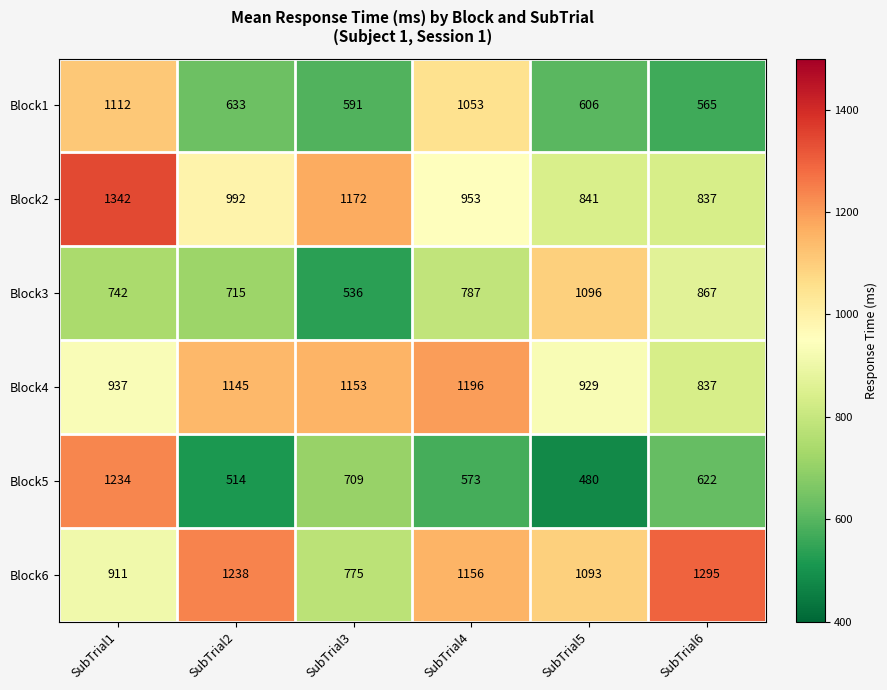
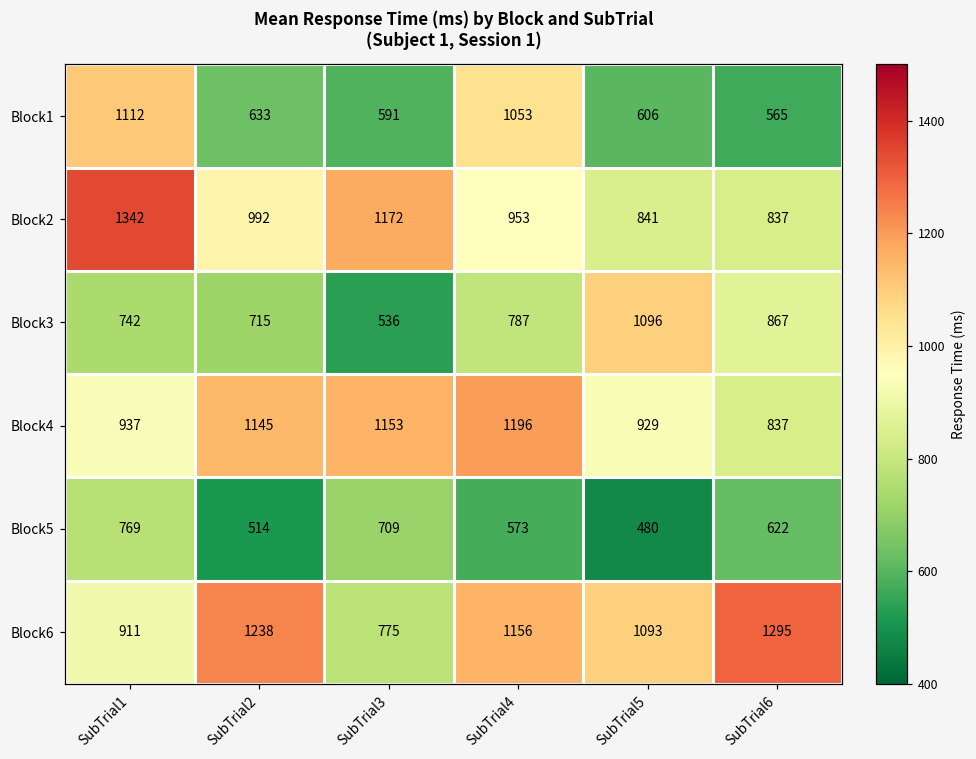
Block5, SubTrial1: 1234 -> 769
